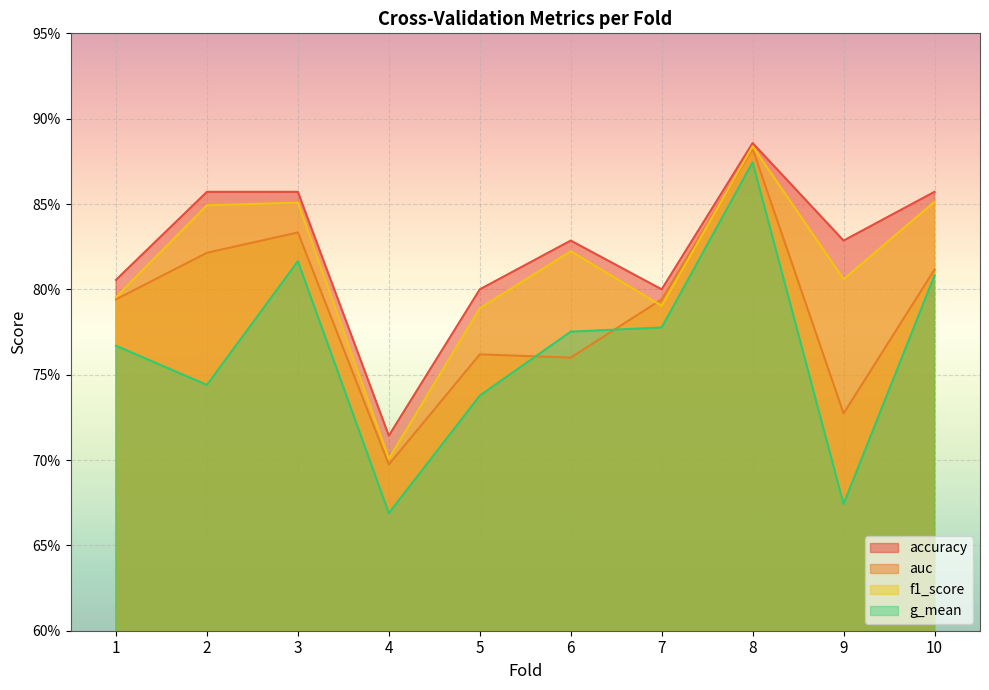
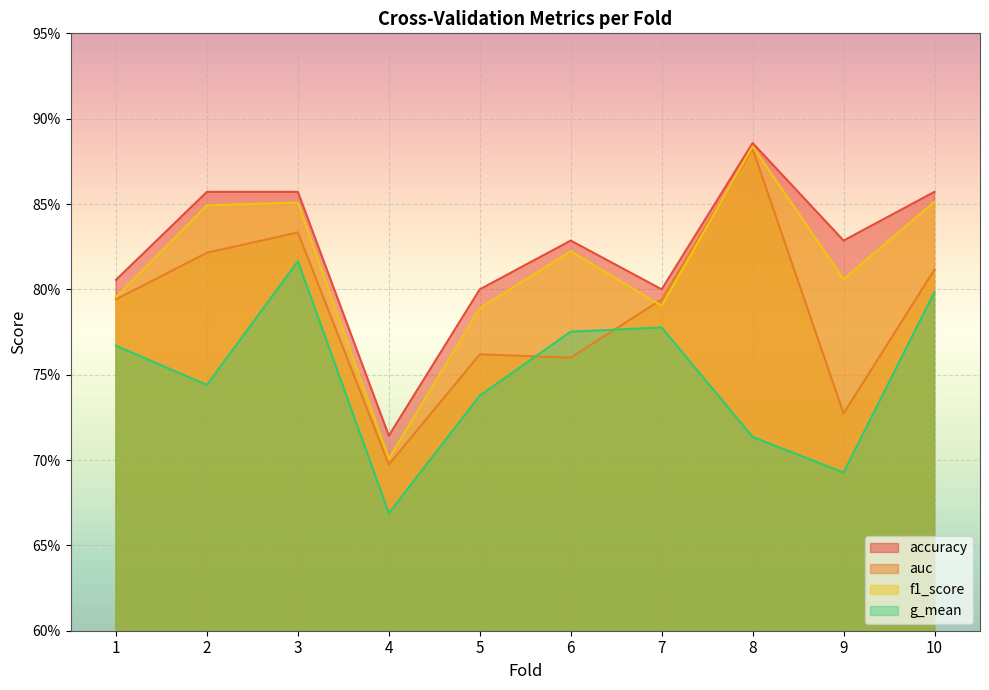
g_mean, 8: 87.4% -> 71.4%
g_mean, 9: 67.4% -> 69.3%
g_mean, 10: 80.8% -> 79.9%
